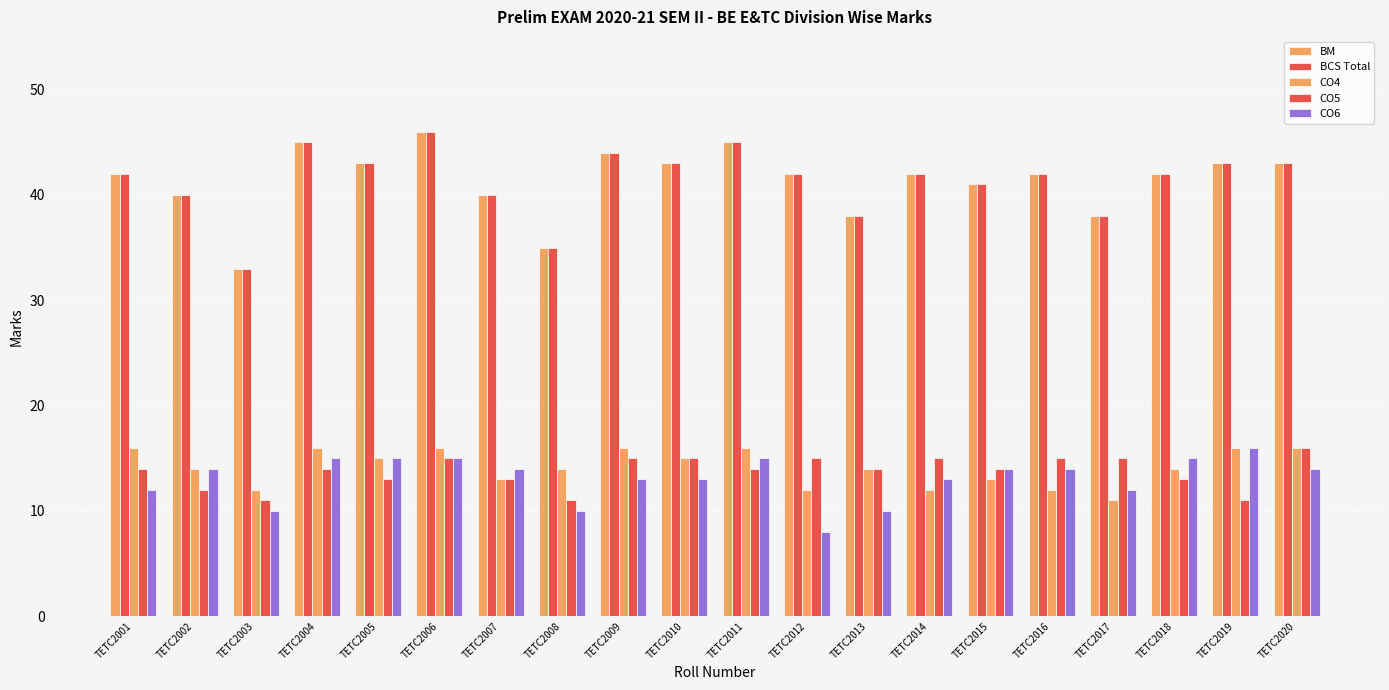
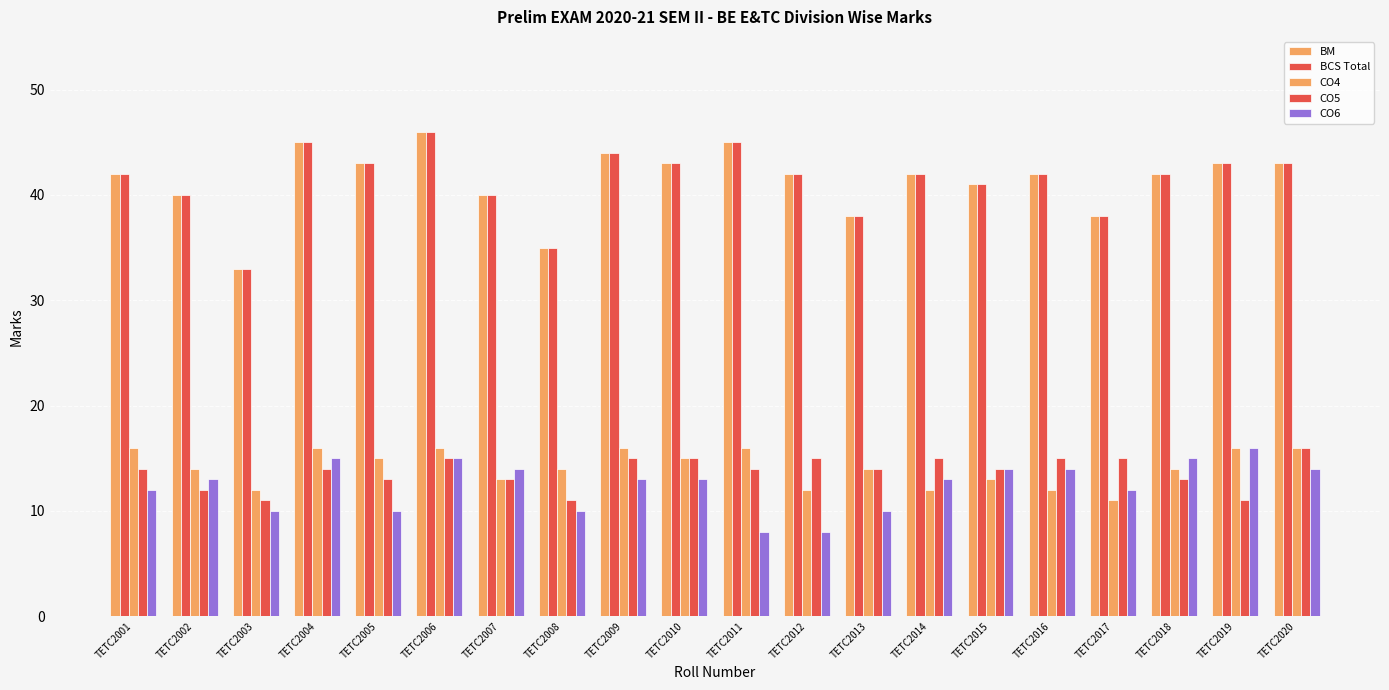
CO6, TETC2002: 14 -> 13
CO6, TETC2005: 15 -> 10
CO6, TETC2011: 15 -> 8
